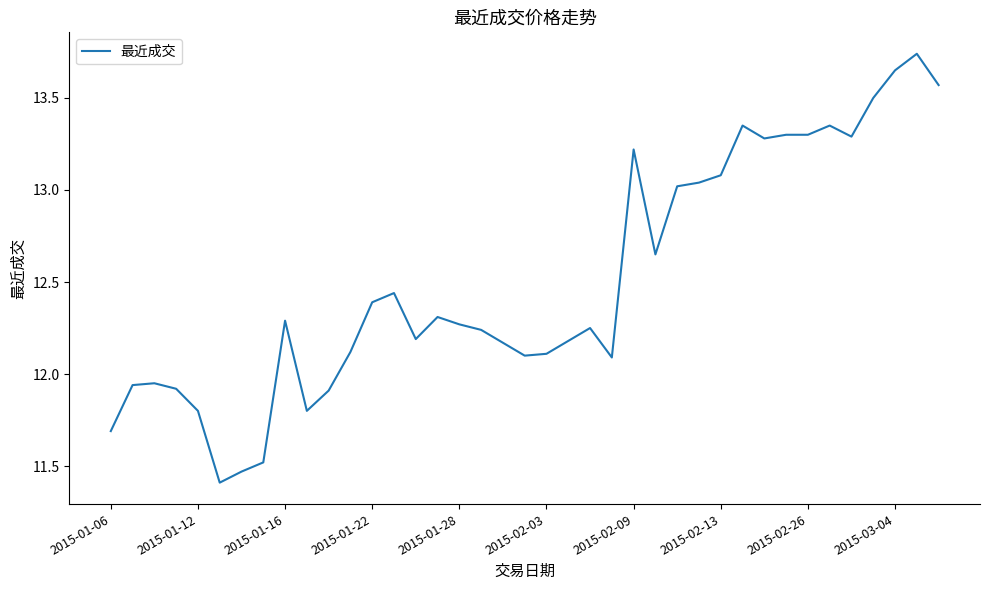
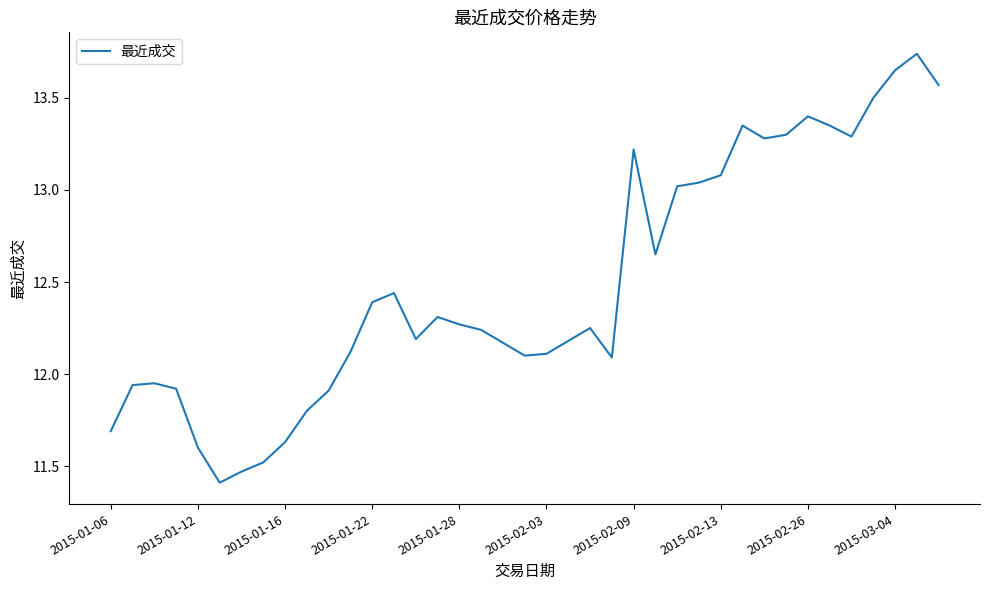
2015-01-12: 11.8 -> 11.6
2015-01-16: 12.29 -> 11.63
2015-02-26: 13.3 -> 13.4
